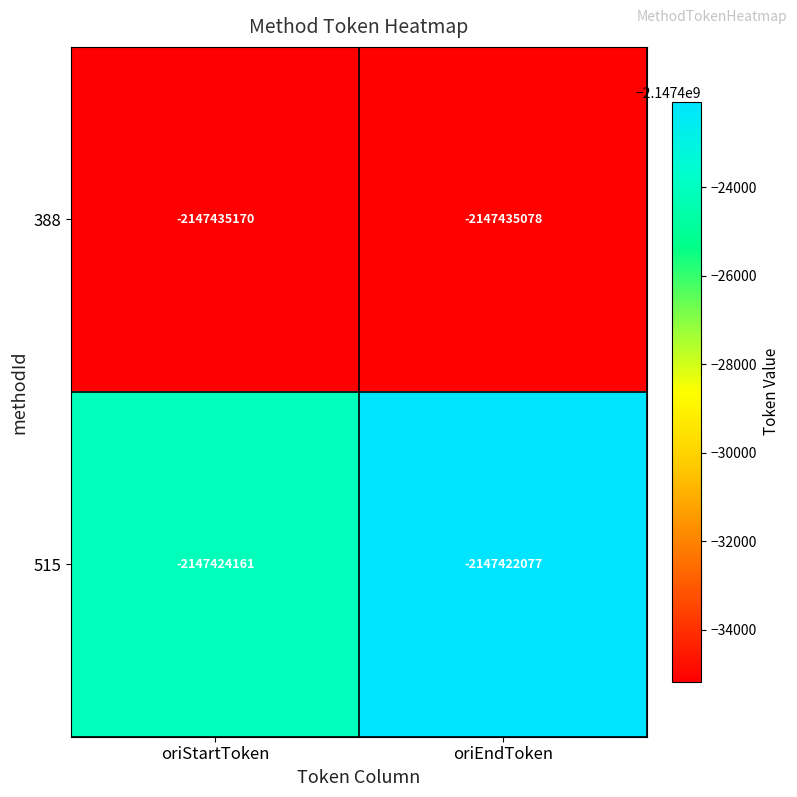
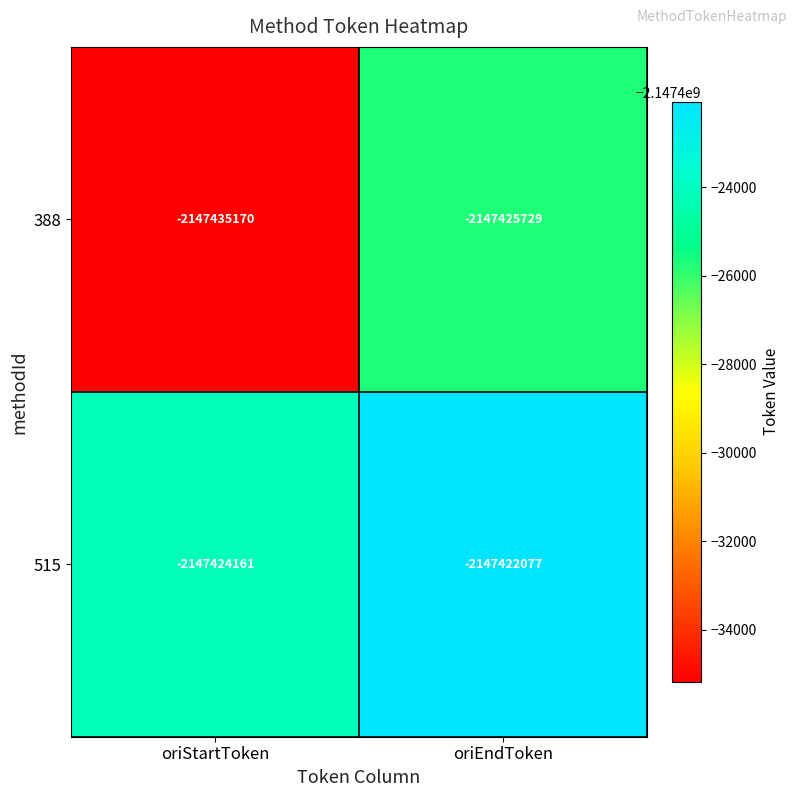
388, oriEndToken: -2147435078 -> -2147425729
